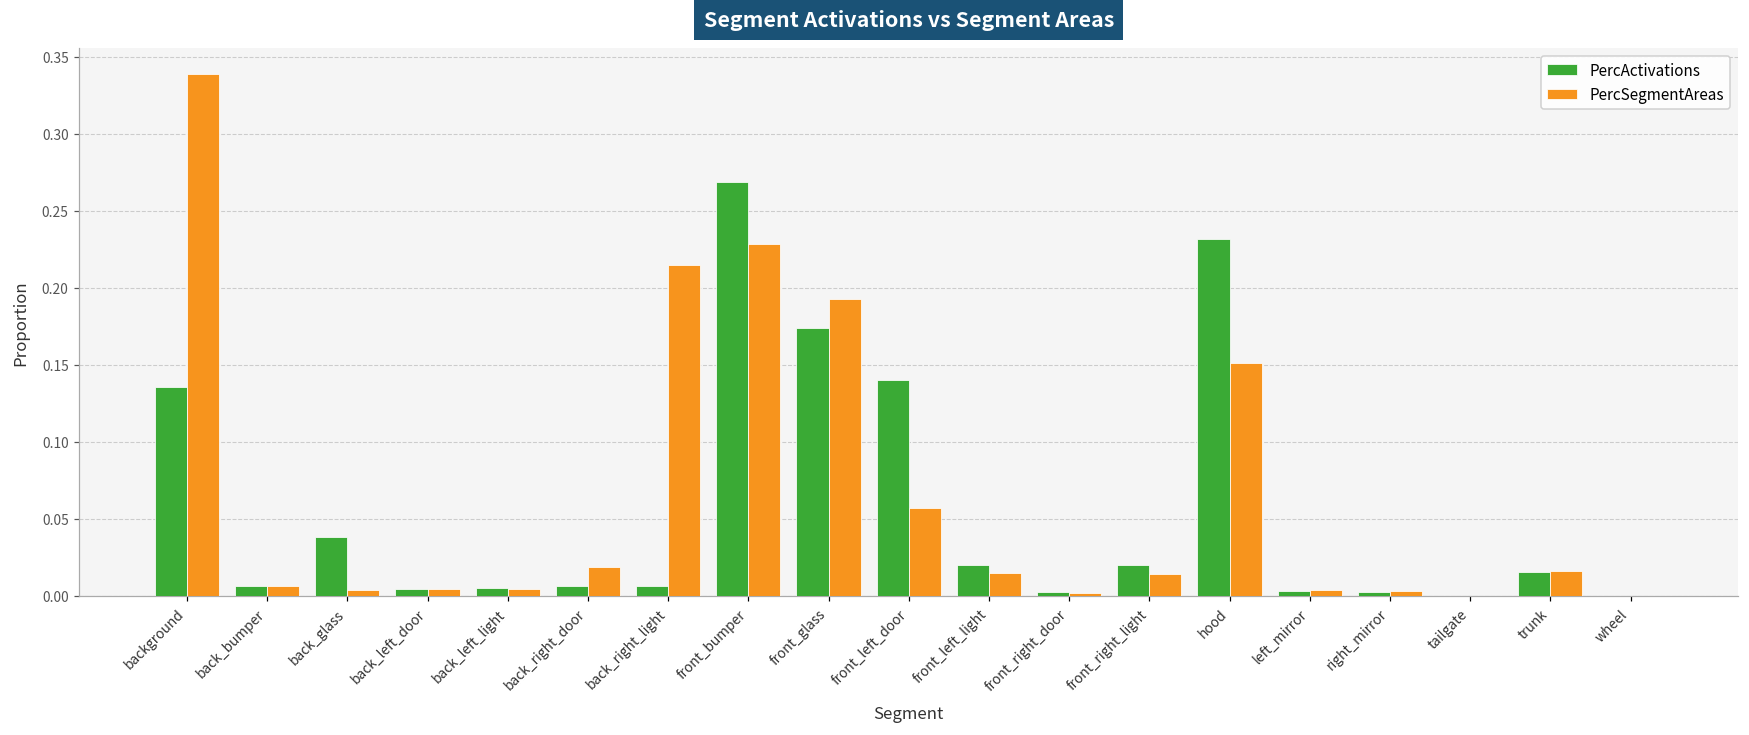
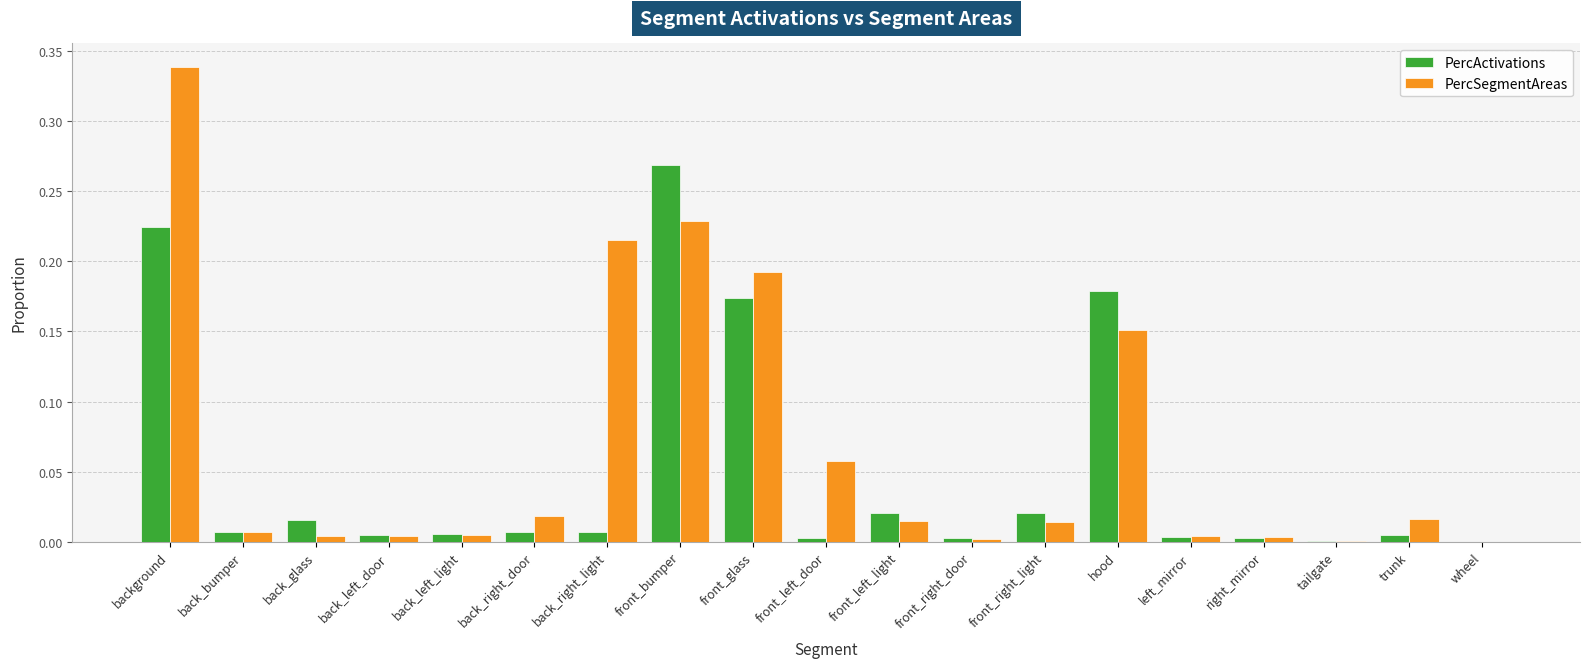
PercActivations, background: 0.136 -> 0.225
PercActivations, back_glass: 0.038 -> 0.016
PercActivations, front_left_door: 0.140 -> 0.003
PercActivations, hood: 0.232 -> 0.179
PercActivations, trunk: 0.015 -> 0.005
